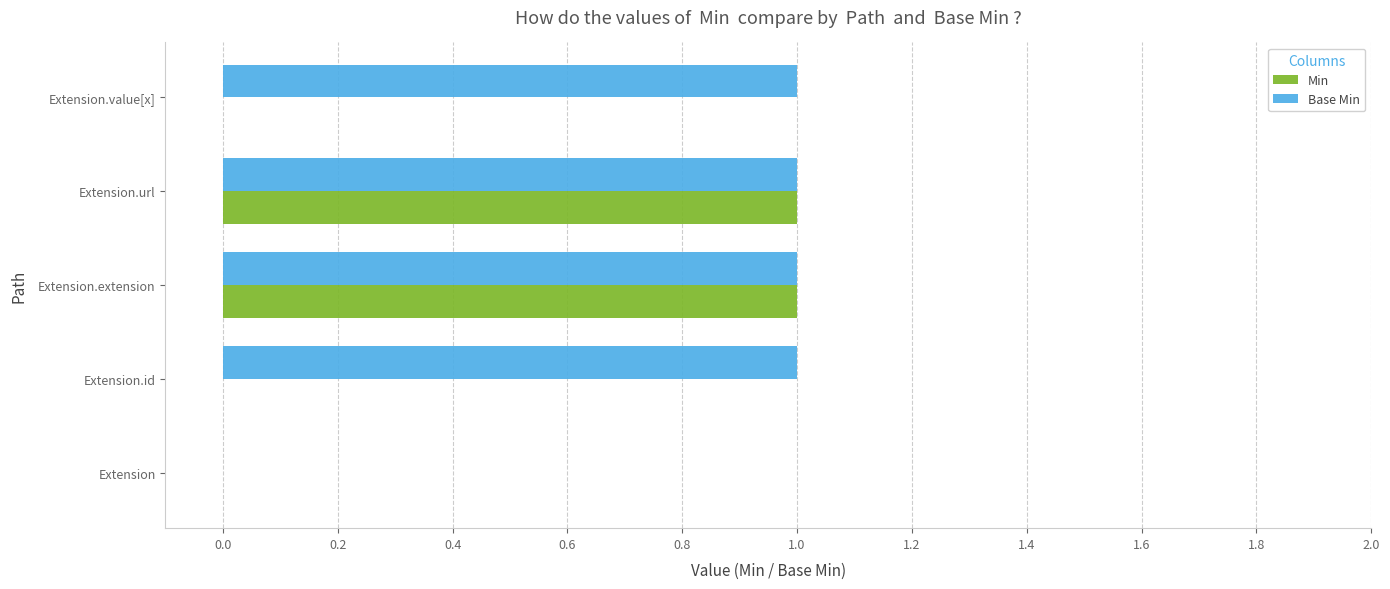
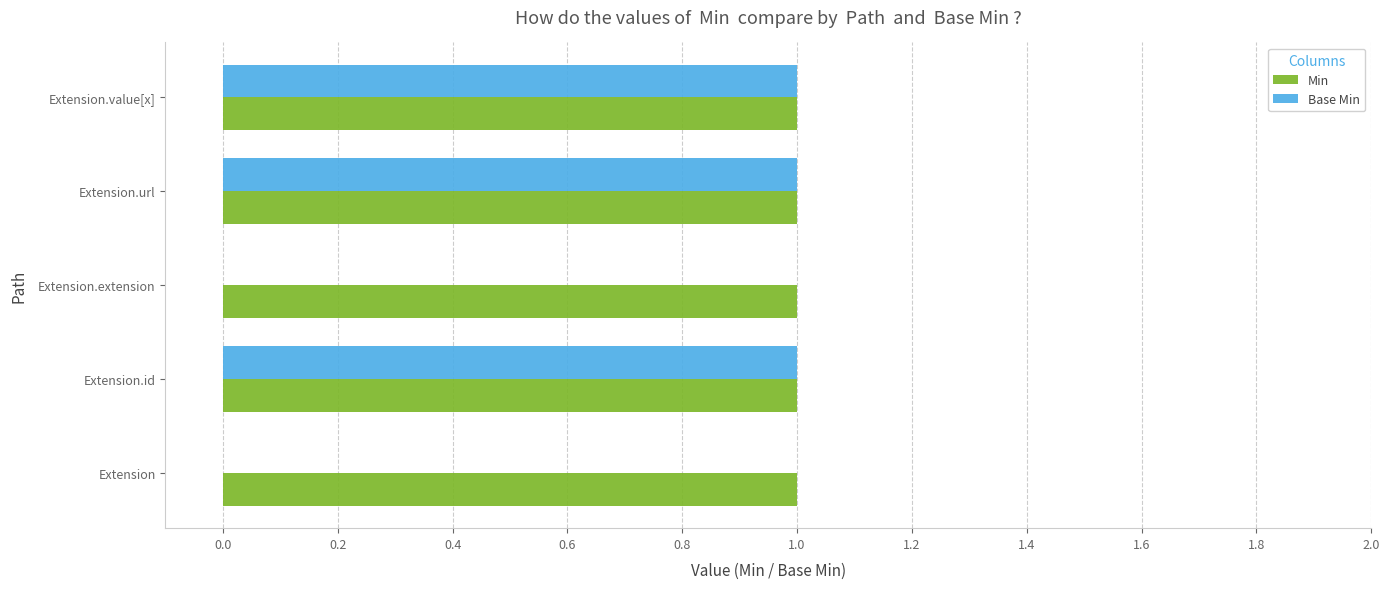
Min, Extension.value[x]: 0 -> 1
Base Min, Extension.extension: 1 -> 0
Min, Extension.id: 0 -> 1
Min, Extension: 0 -> 1
